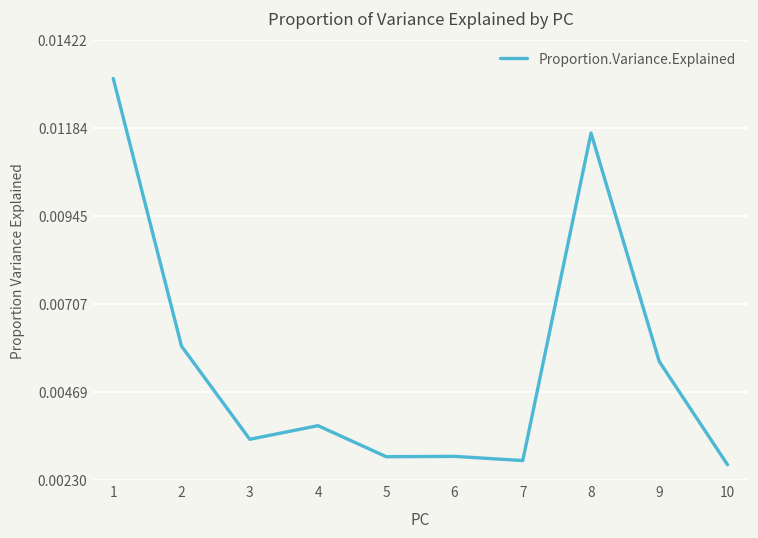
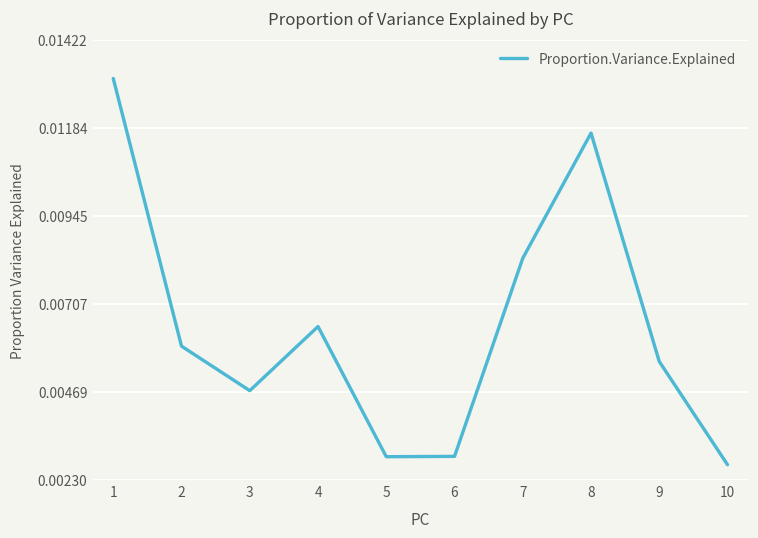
3: 0.0034 -> 0.0047
4: 0.0038 -> 0.0065
7: 0.0028 -> 0.0083
